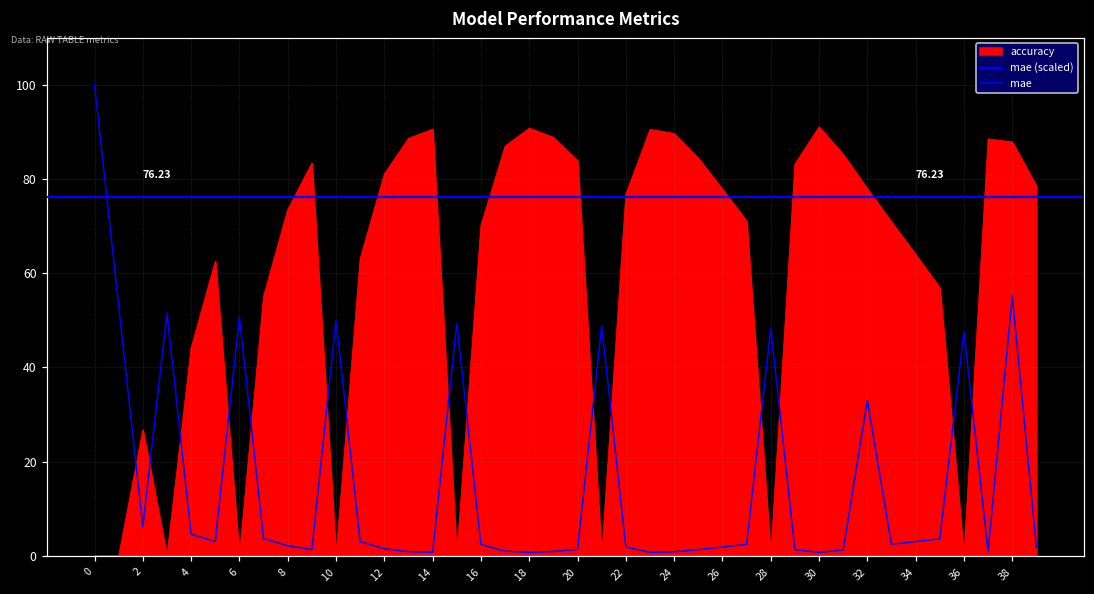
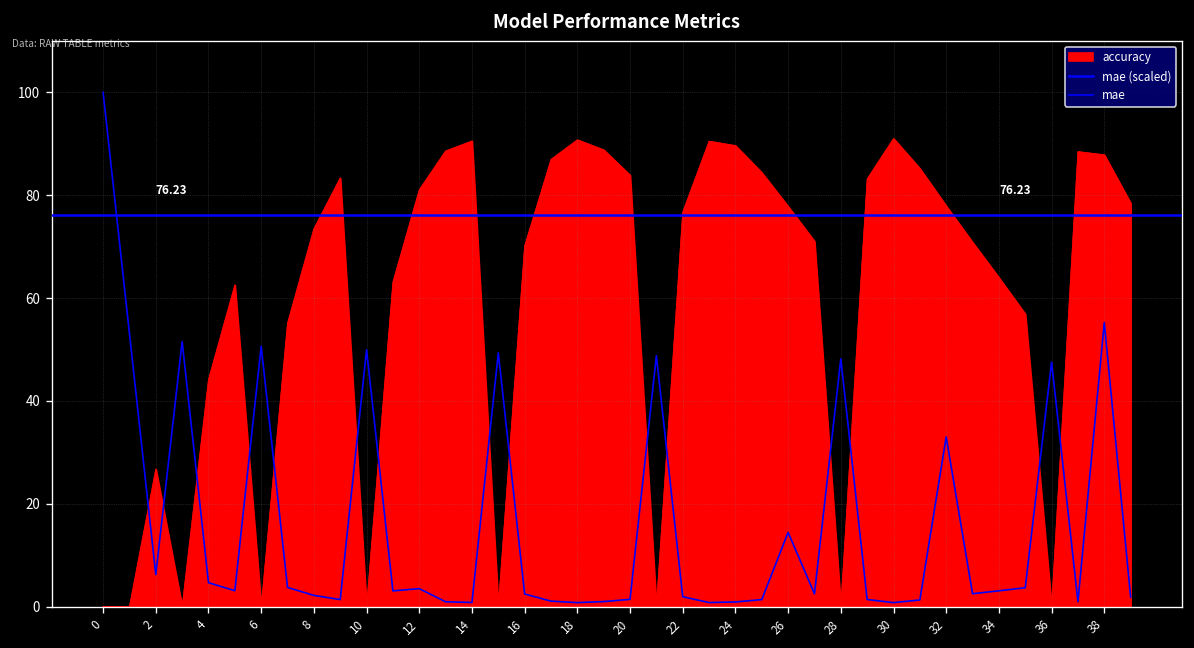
mae, 12: 2 -> 3
mae, 26: 2 -> 14
